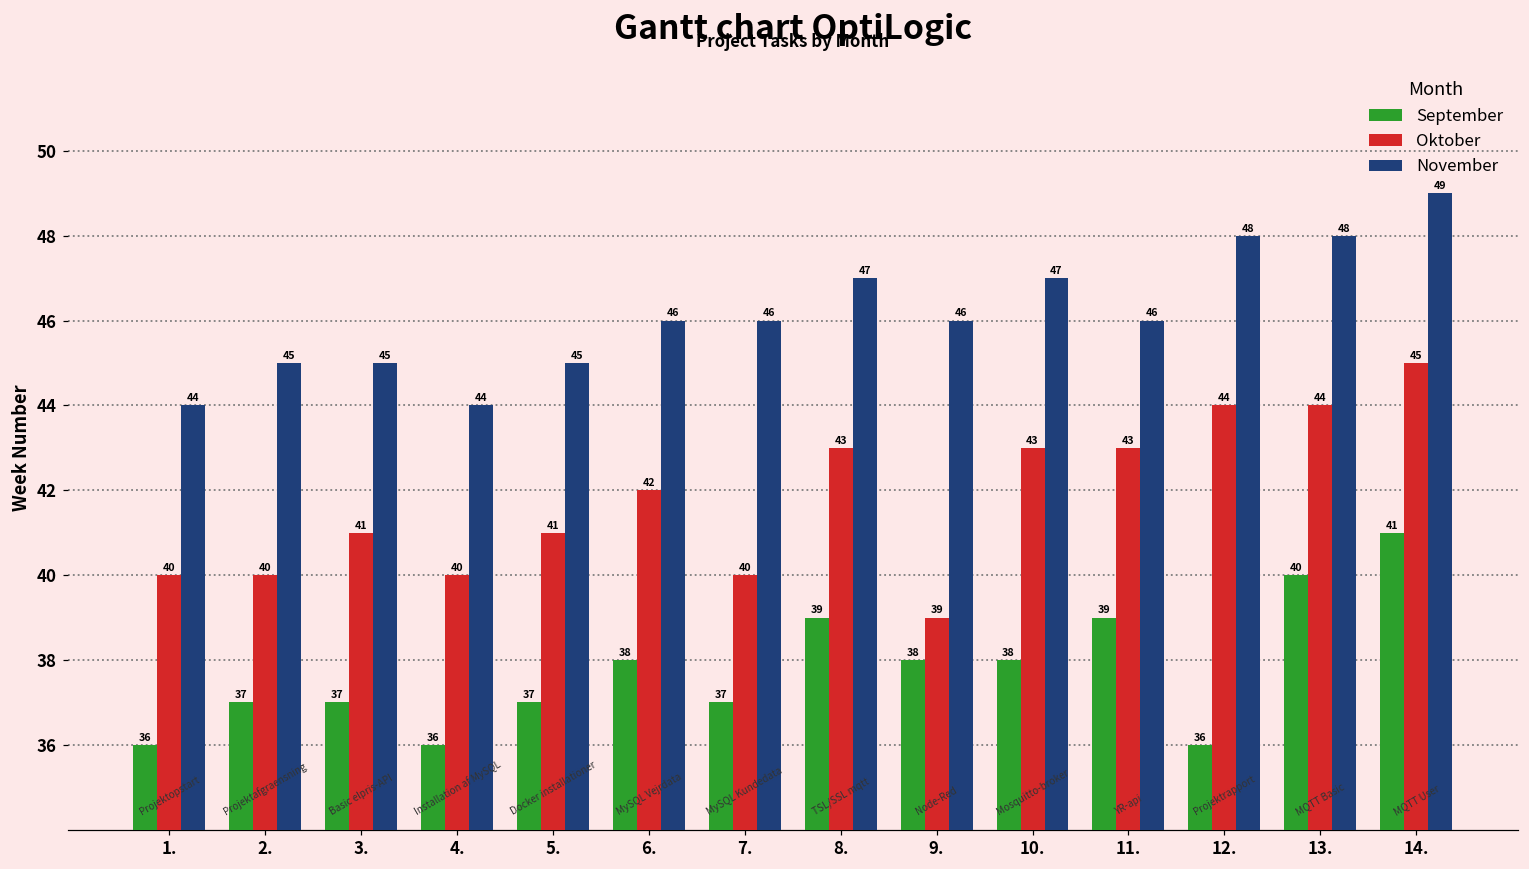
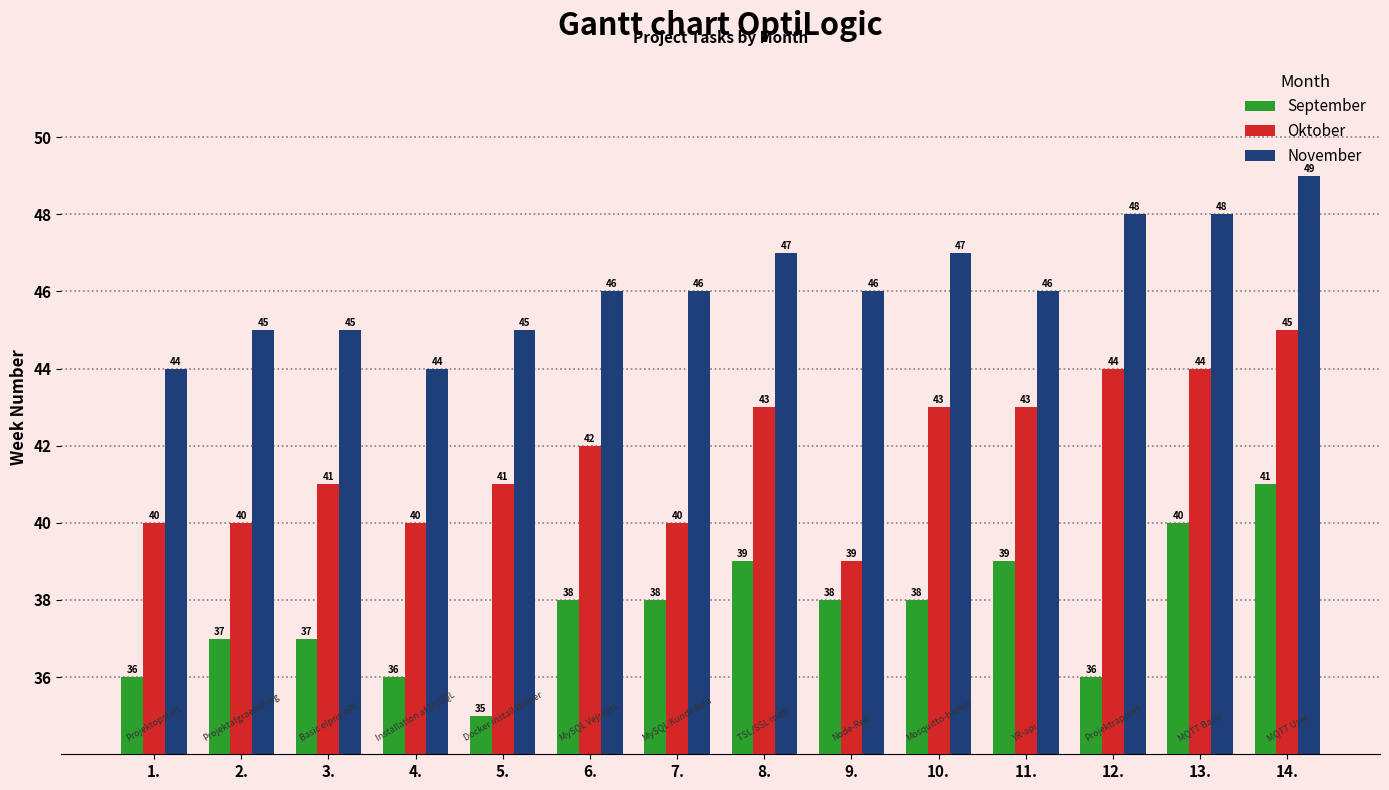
September, 5.: 37 -> 35
September, 7.: 37 -> 38
